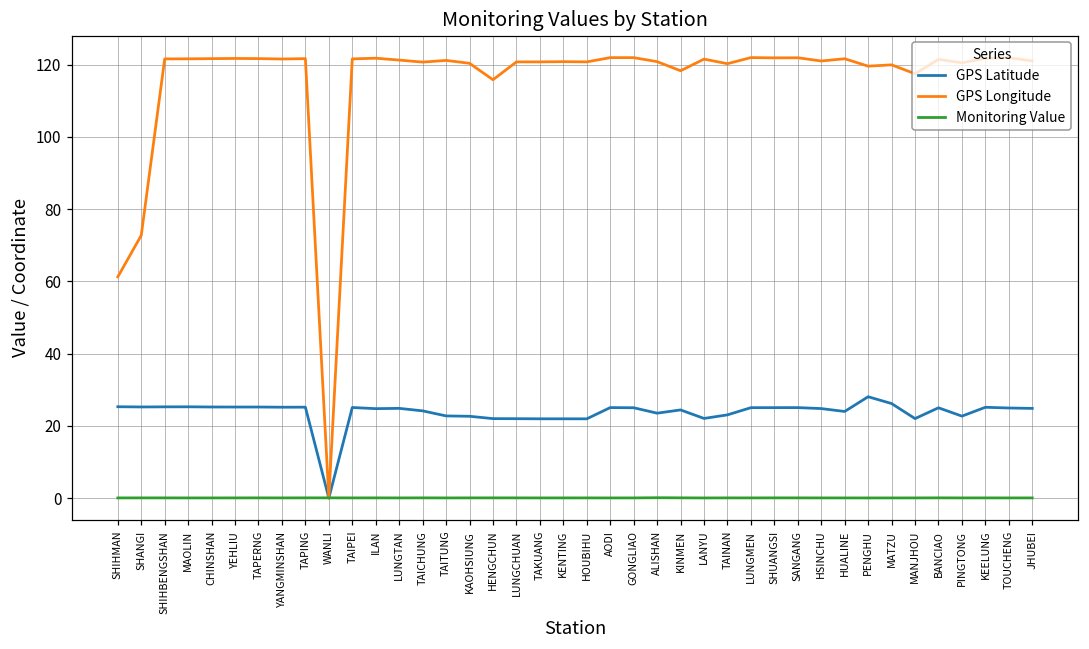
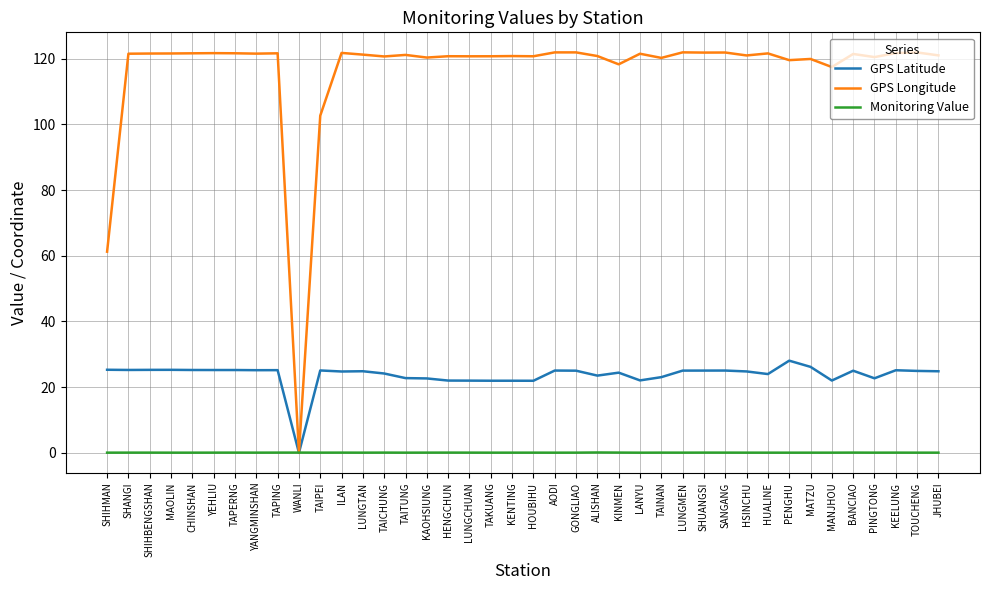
GPS Longitude, SHANGI: 73 -> 122
GPS Longitude, TAIPEI: 122 -> 103
GPS Longitude, HENGCHUN: 116 -> 121
